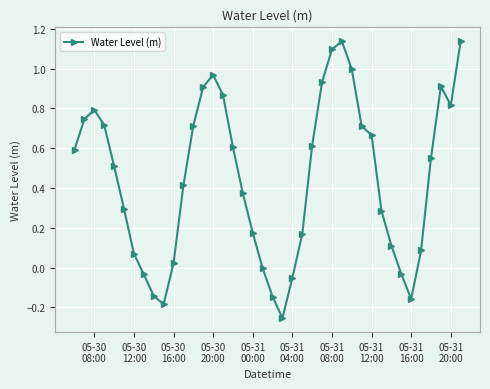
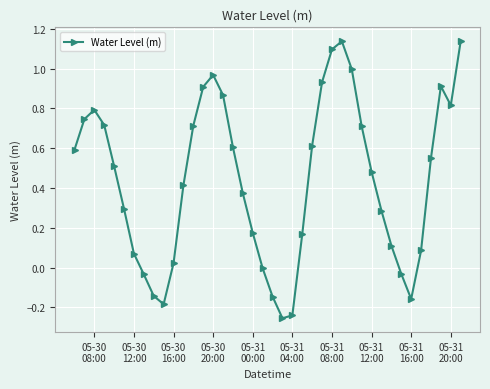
05-31 04:00: -0.05 -> -0.24
05-31 12:00: 0.67 -> 0.48
